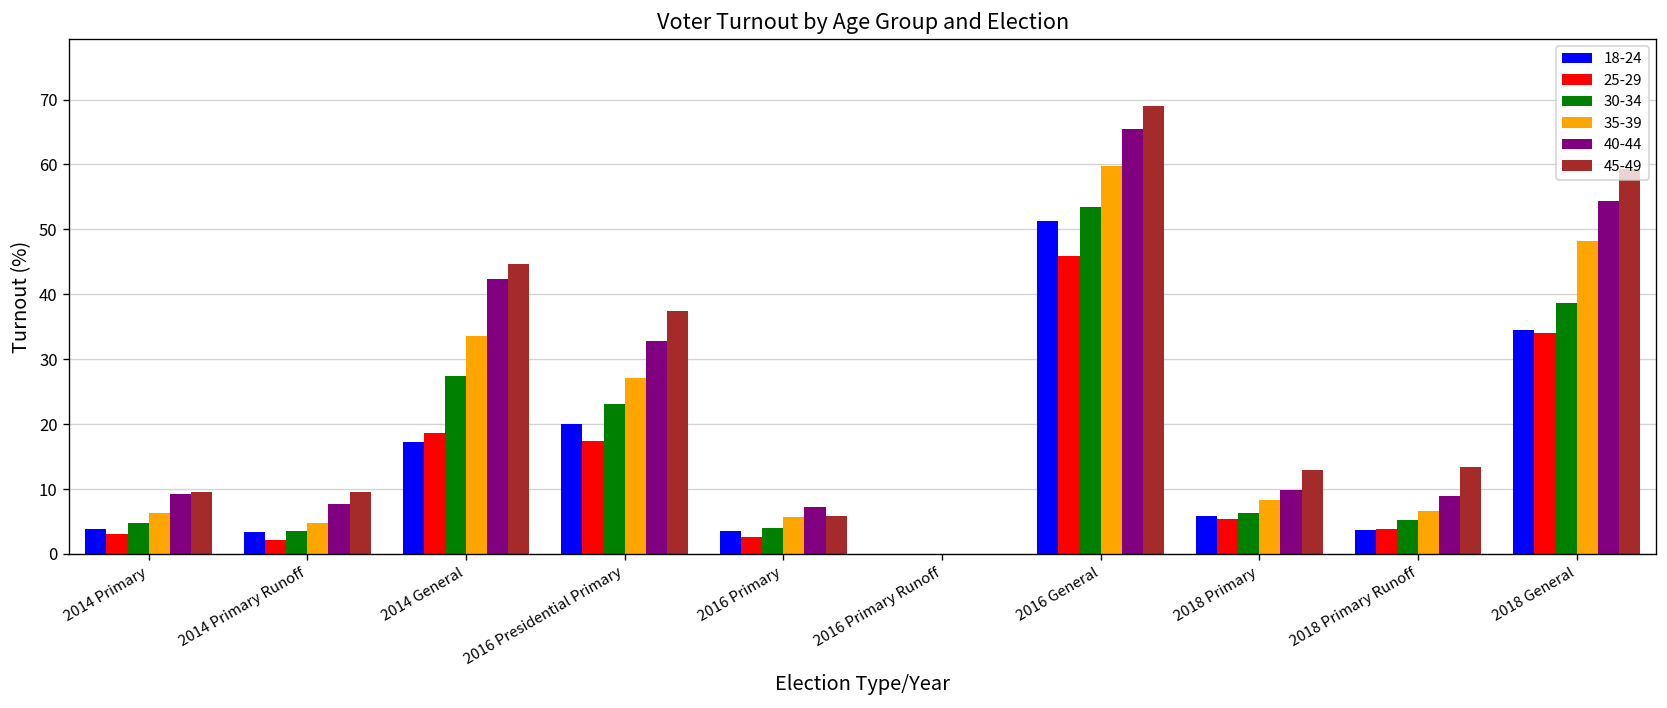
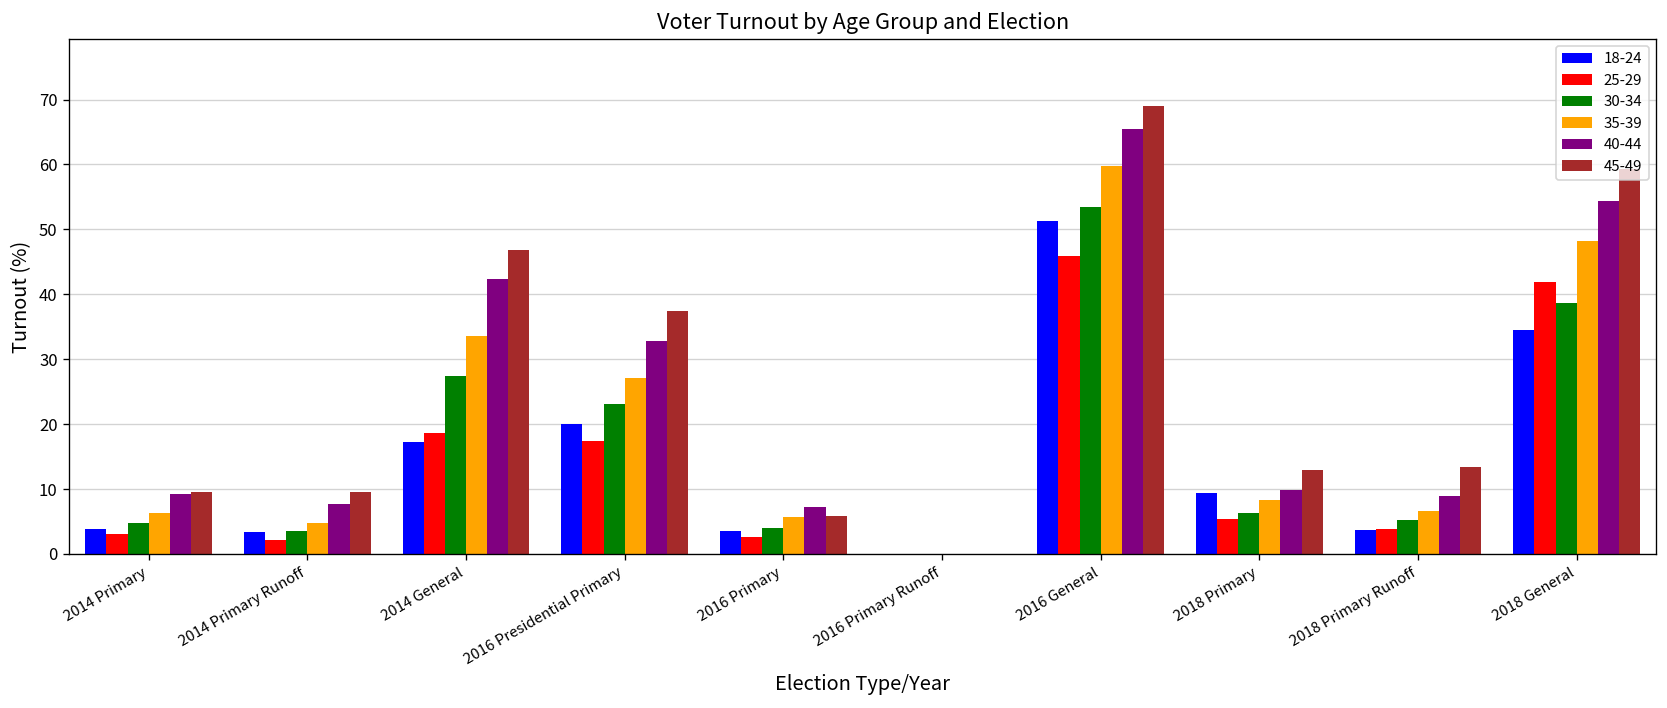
45-49, 2014 General: 45 -> 47
18-24, 2018 Primary: 6 -> 9
25-29, 2018 General: 34 -> 42
